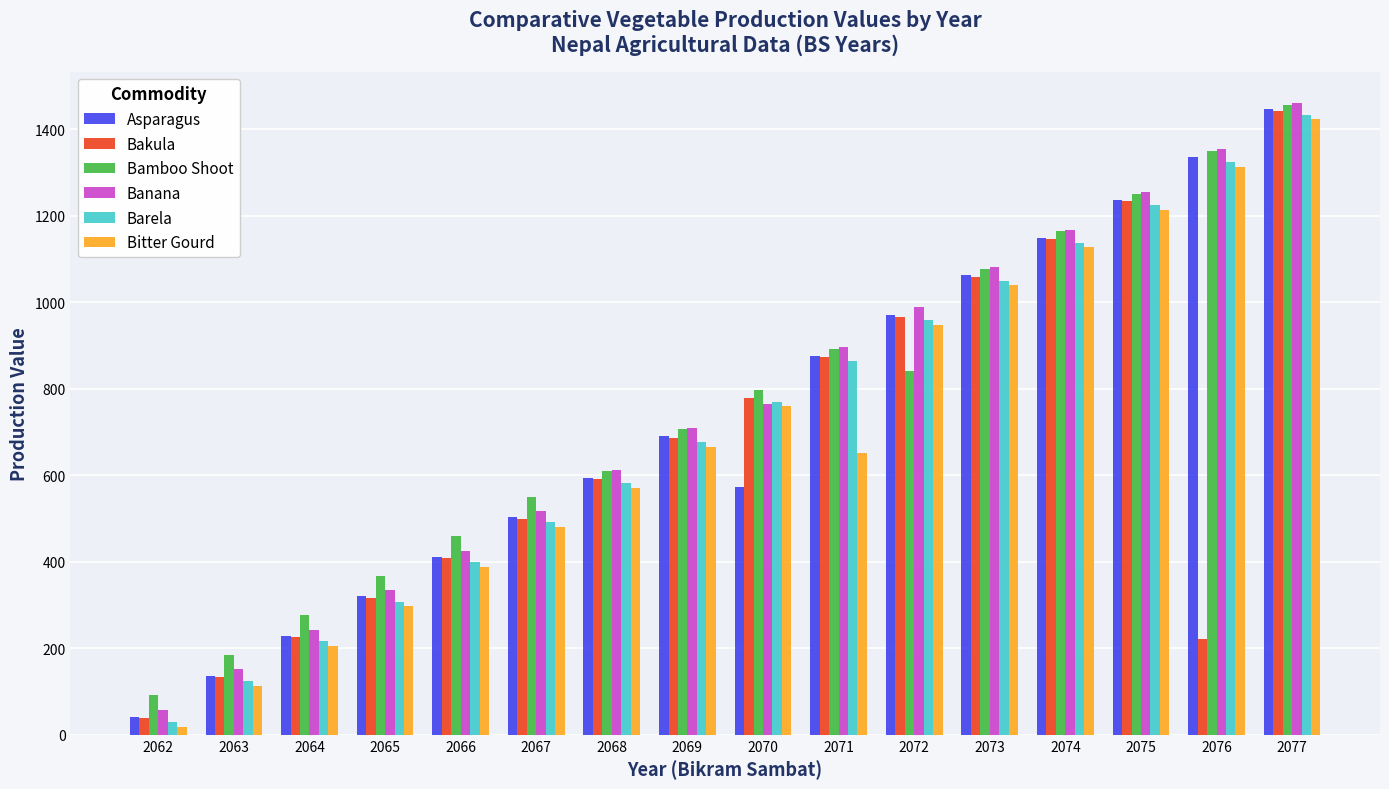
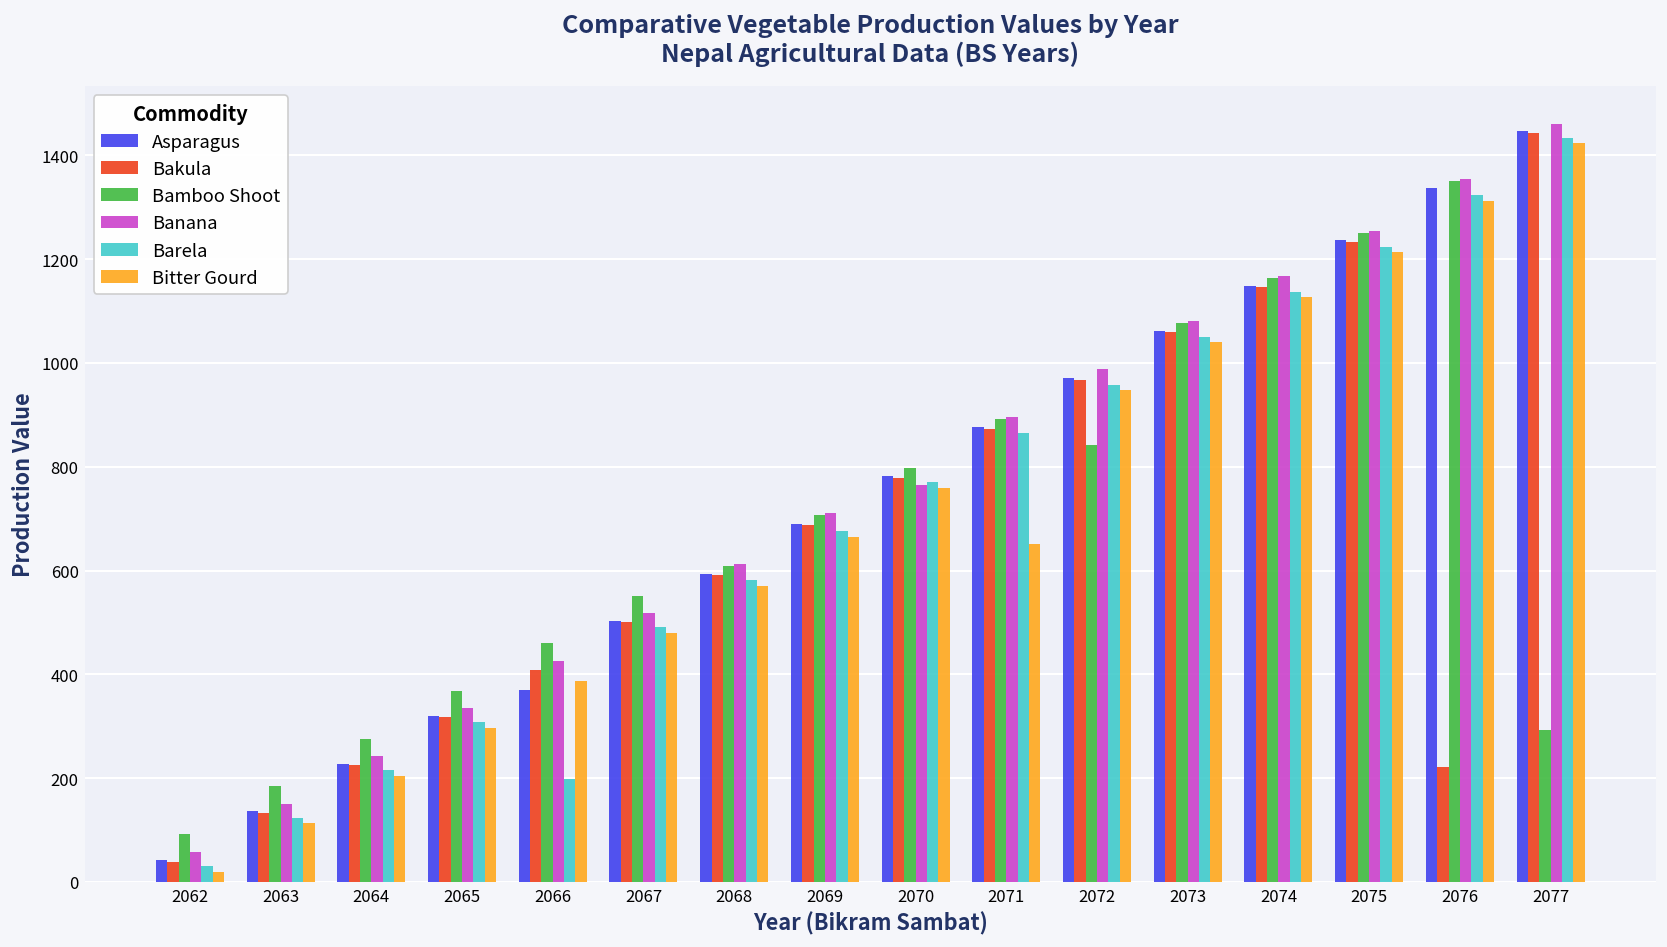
Asparagus, 2066: 410 -> 370
Barela, 2066: 400 -> 200
Asparagus, 2070: 570 -> 780
Bamboo Shoot, 2077: 1460 -> 290
